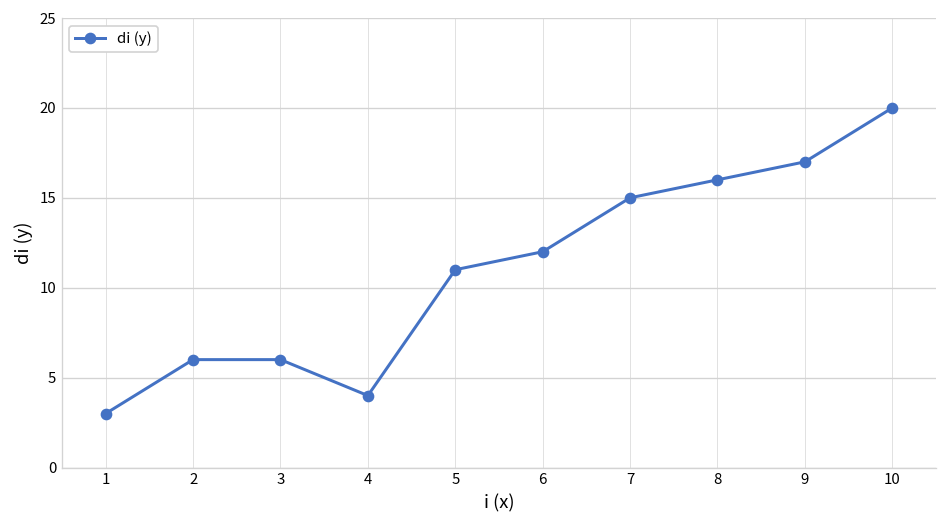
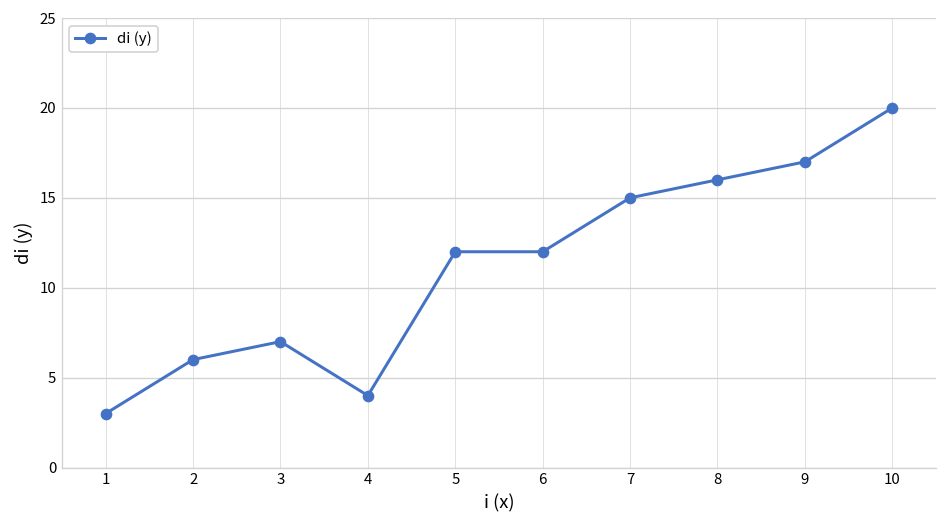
3: 6 -> 7
5: 11 -> 12
